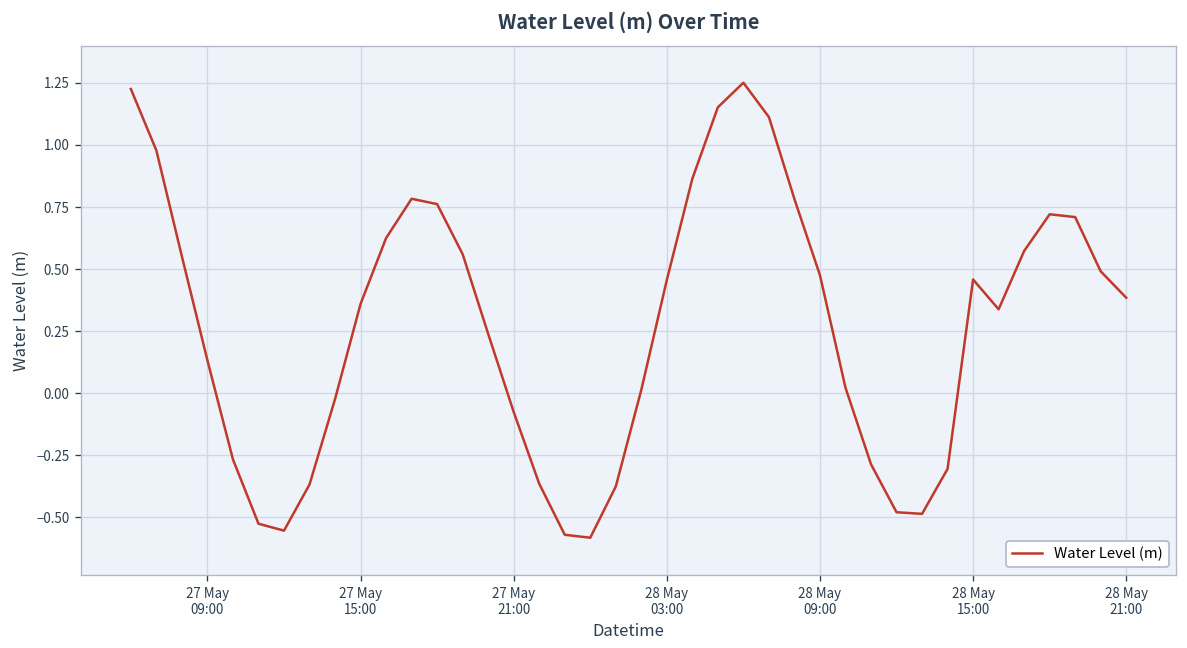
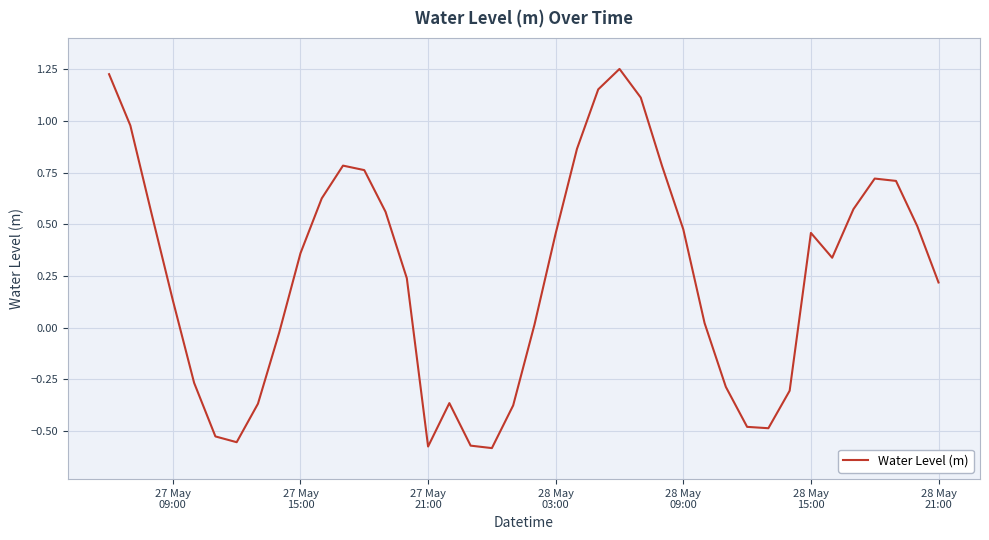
27 May 21:00: -0.08 -> -0.58
28 May 21:00: 0.38 -> 0.22
